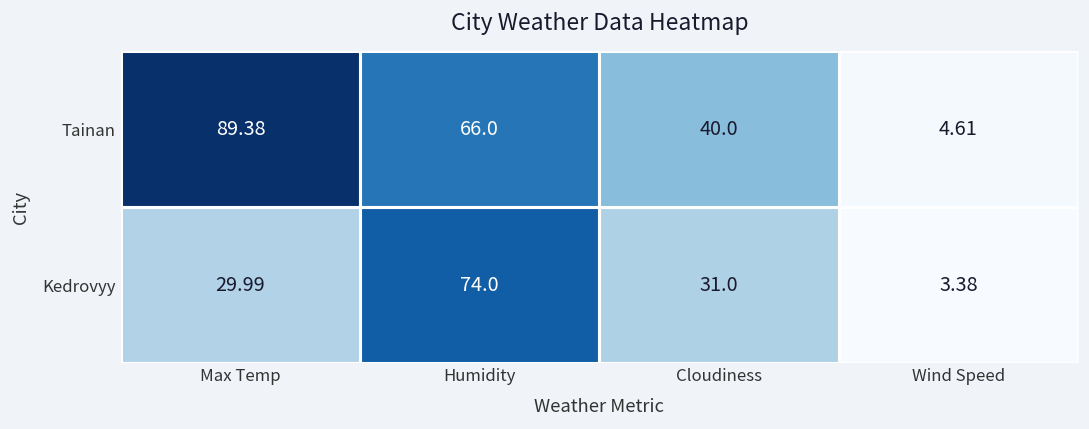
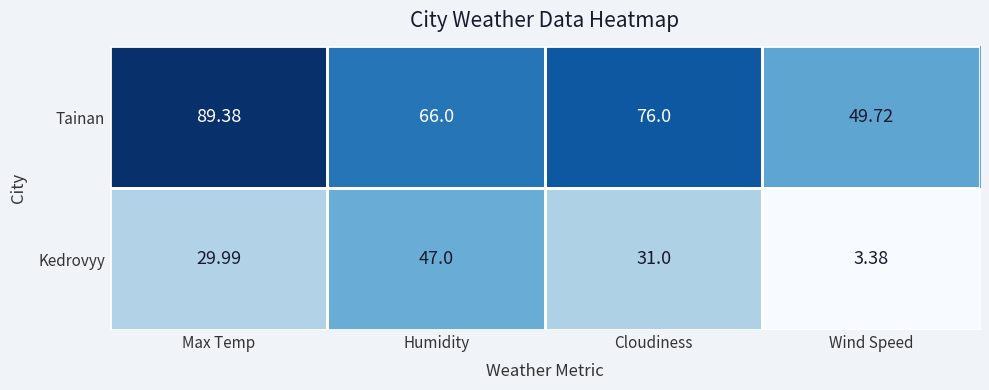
Tainan, Cloudiness: 40.0 -> 76.0
Tainan, Wind Speed: 4.61 -> 49.72
Kedrovyy, Humidity: 74.0 -> 47.0
